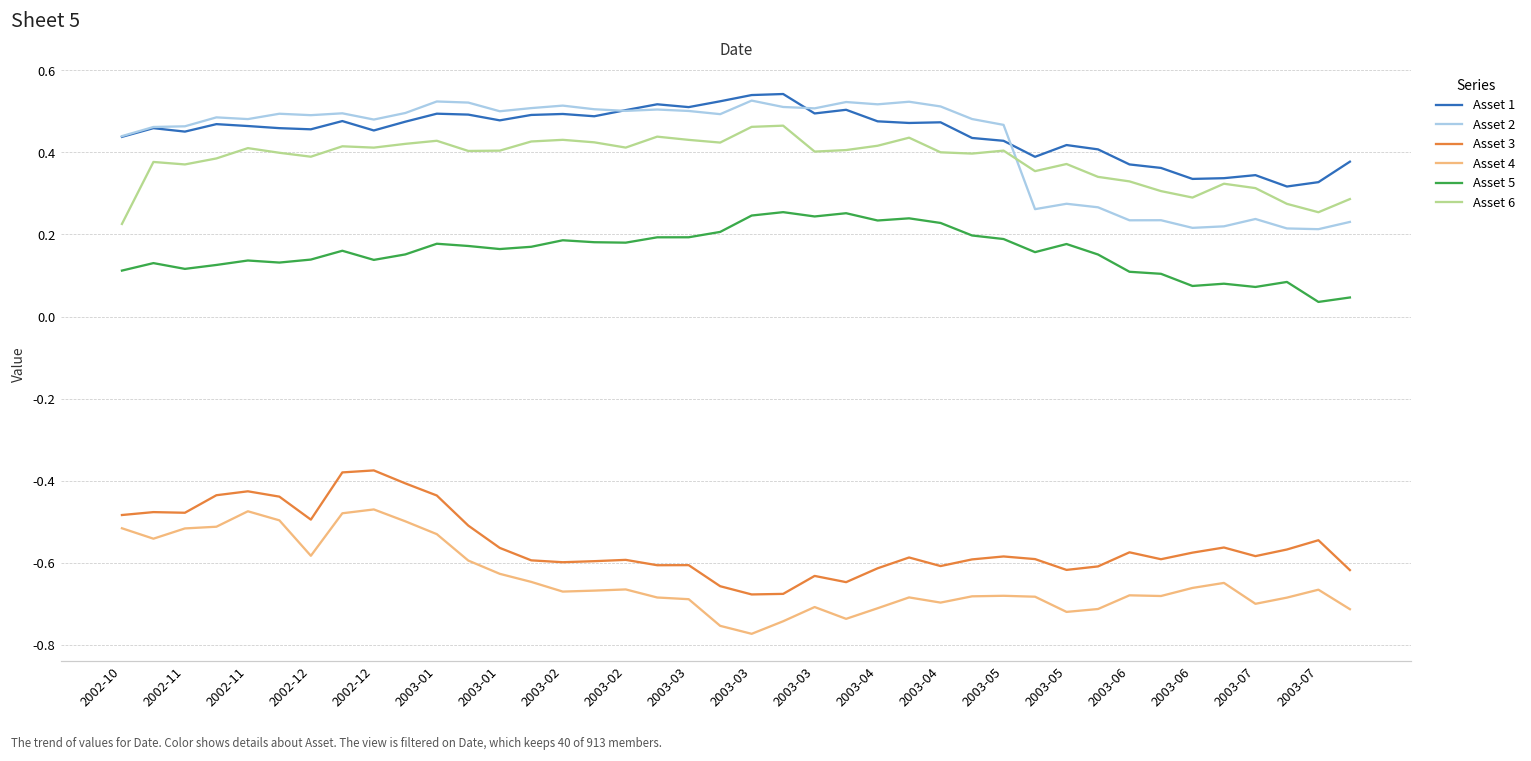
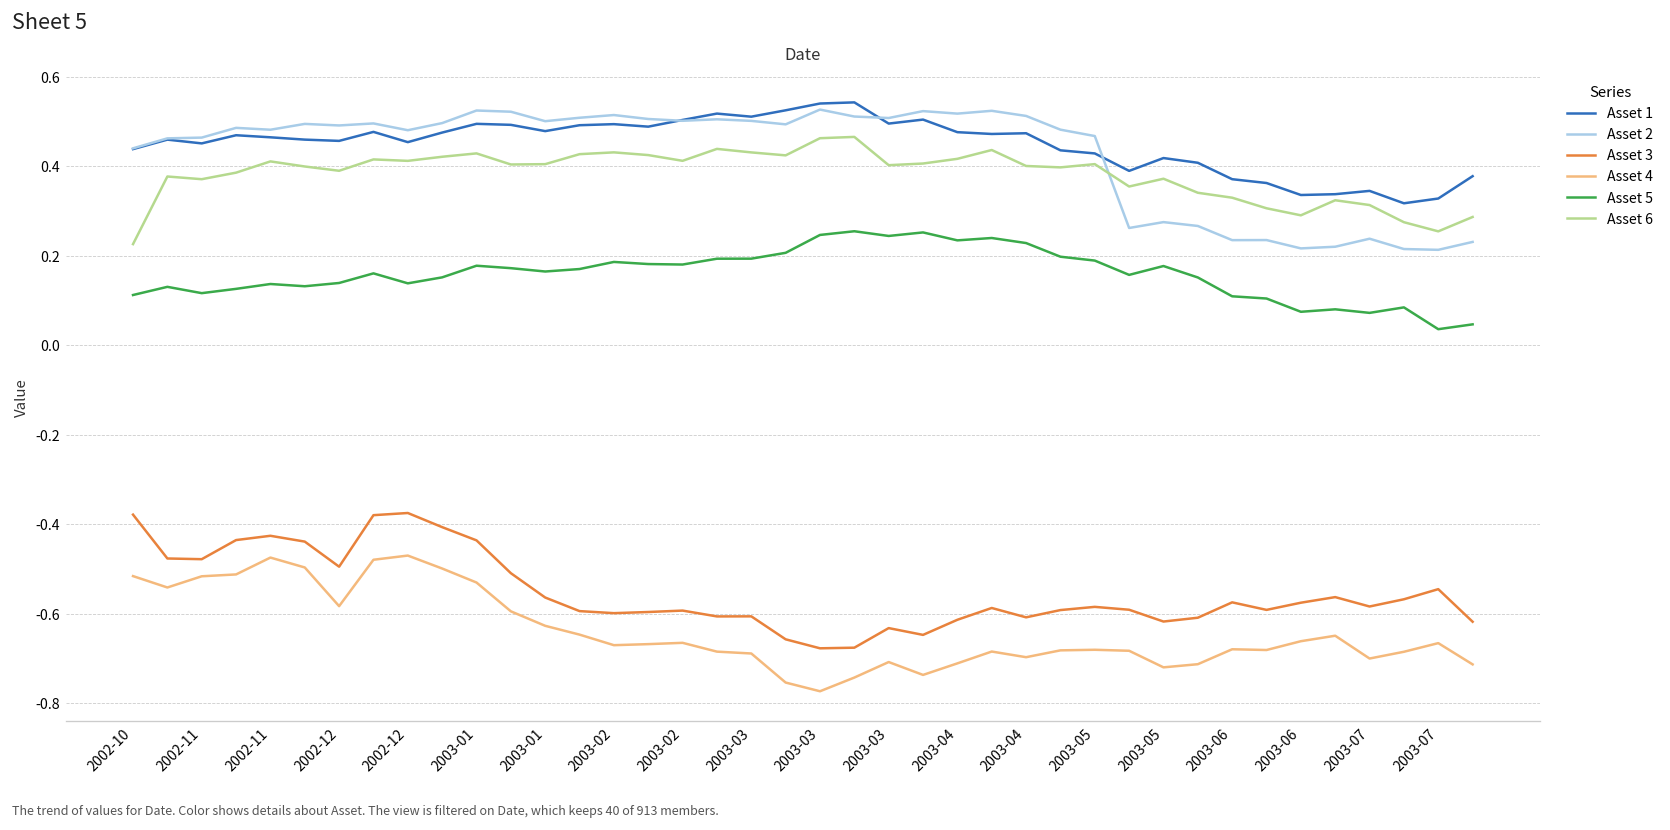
Asset 3, 2002-10: -0.48 -> -0.38
